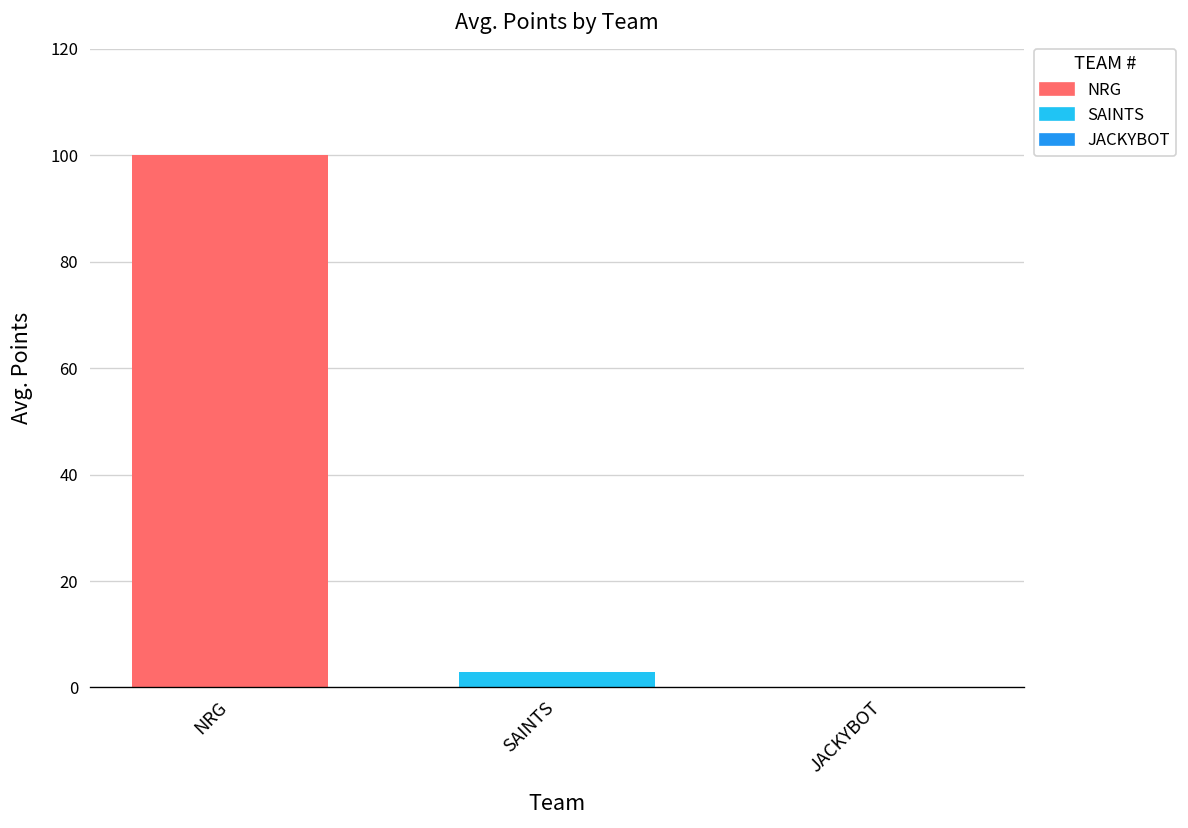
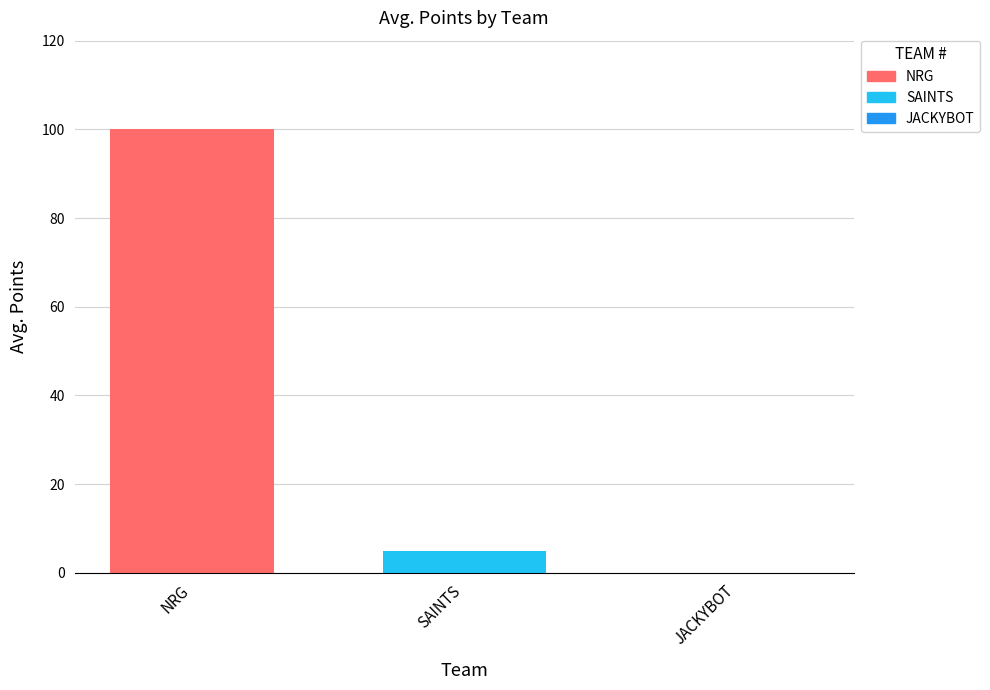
SAINTS: 3 -> 5
